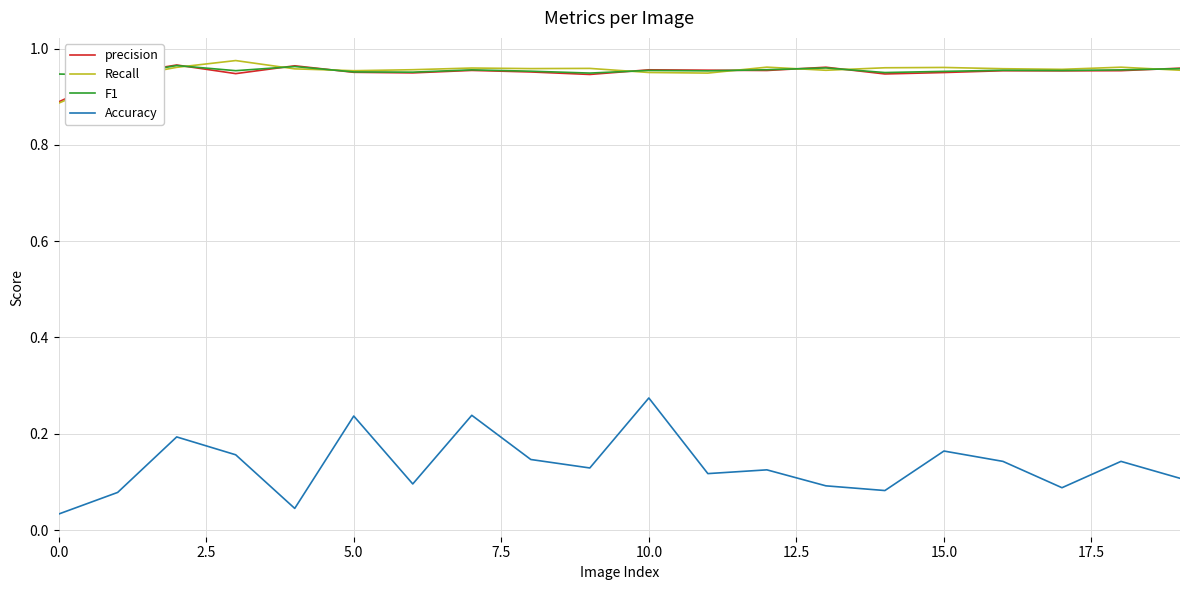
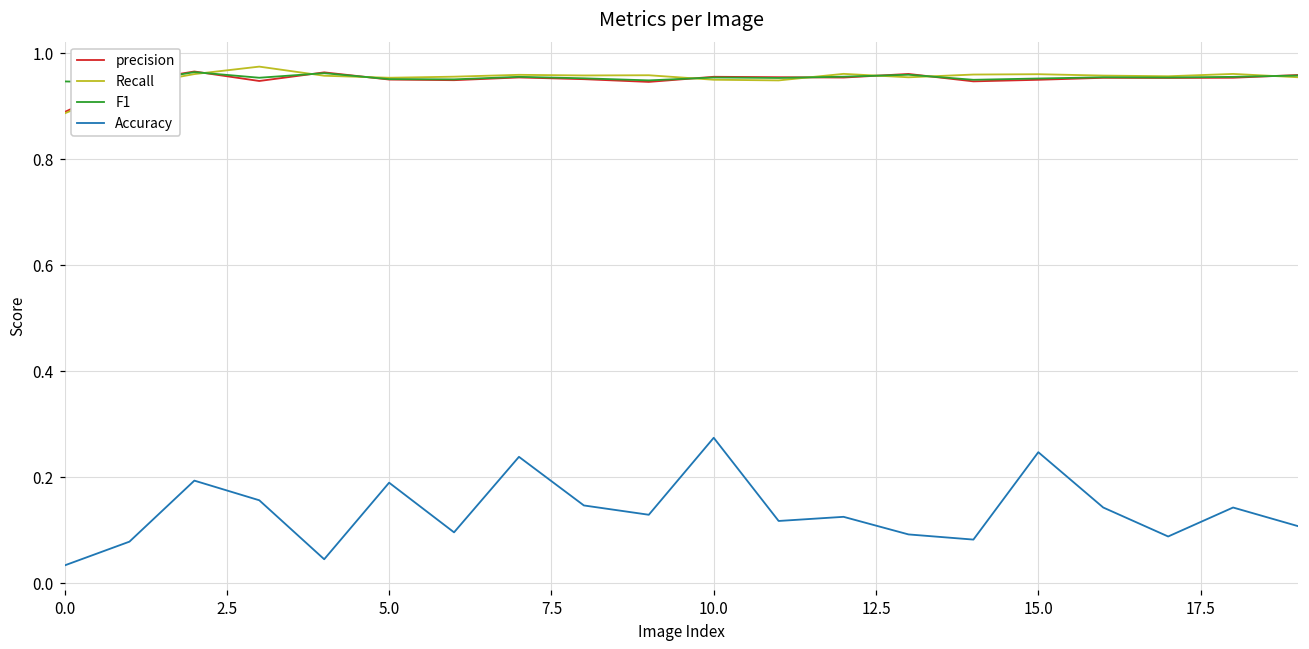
Accuracy, 5.0: 0.24 -> 0.19
Accuracy, 15.0: 0.16 -> 0.25
